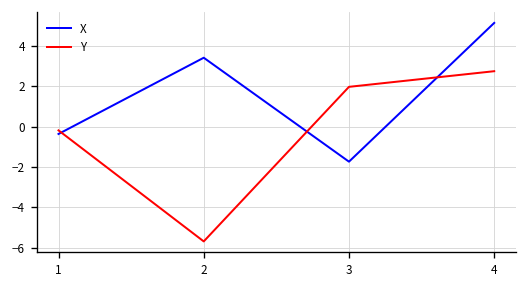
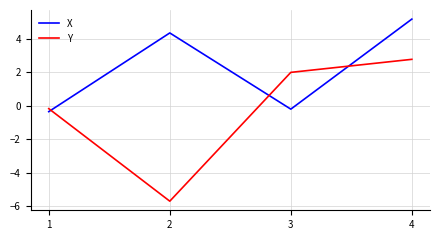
X, 2: 3.4 -> 4.3
X, 3: -1.7 -> -0.2
